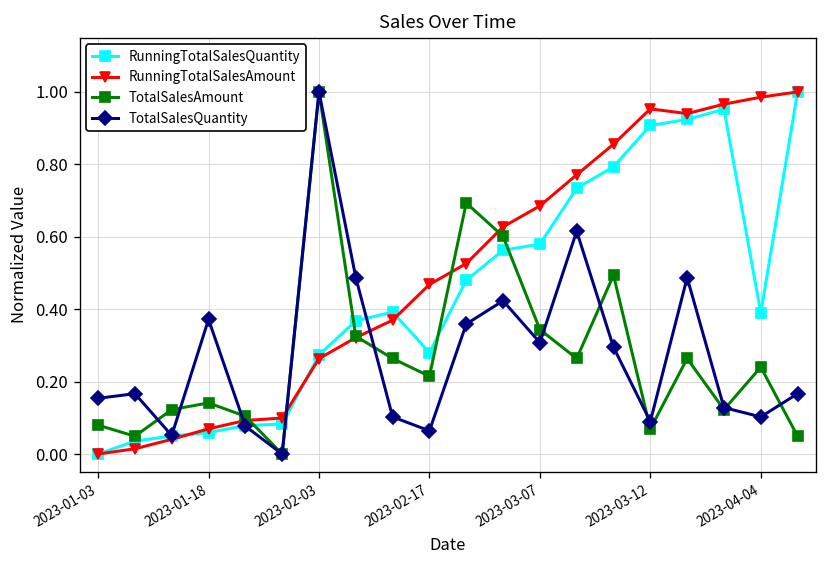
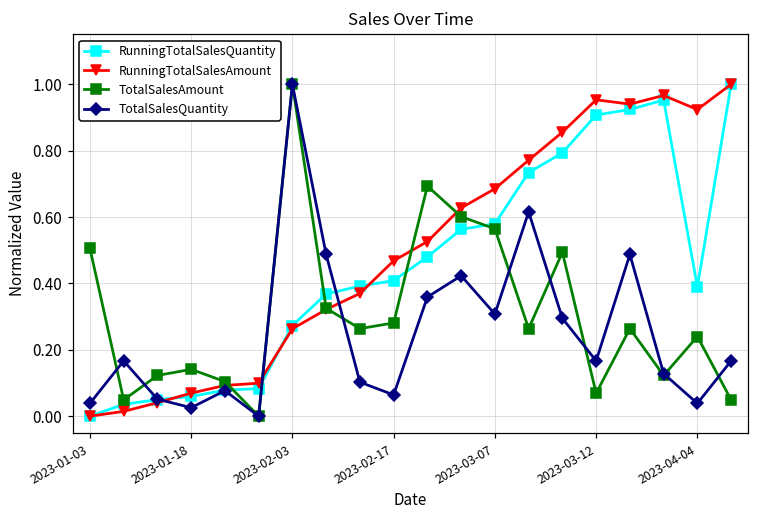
TotalSalesAmount, 2023-01-03: 0.08 -> 0.51
TotalSalesQuantity, 2023-01-03: 0.15 -> 0.04
TotalSalesQuantity, 2023-01-18: 0.37 -> 0.03
RunningTotalSalesQuantity, 2023-02-17: 0.28 -> 0.41
TotalSalesAmount, 2023-02-17: 0.21 -> 0.28
TotalSalesAmount, 2023-03-07: 0.34 -> 0.56
TotalSalesQuantity, 2023-03-12: 0.09 -> 0.17
RunningTotalSalesAmount, 2023-04-04: 0.99 -> 0.92
TotalSalesQuantity, 2023-04-04: 0.10 -> 0.04
